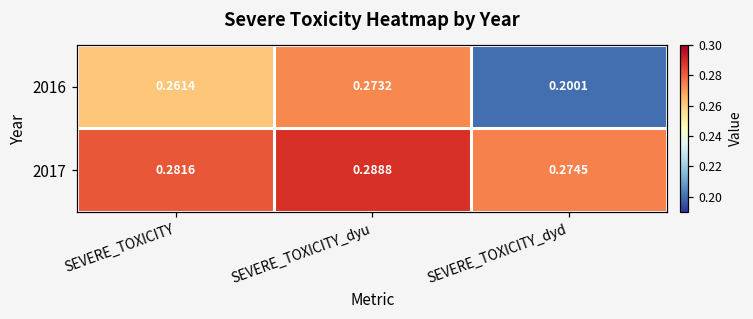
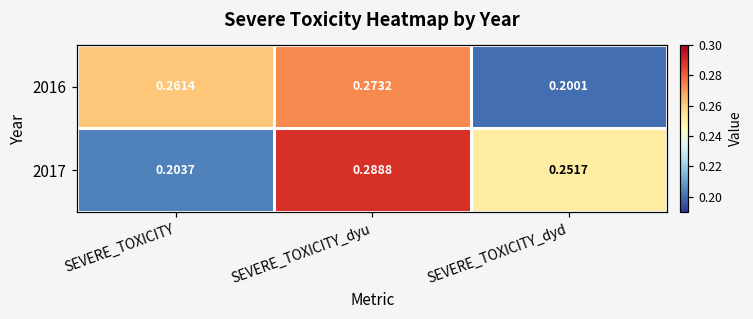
2017, SEVERE_TOXICITY: 0.2816 -> 0.2037
2017, SEVERE_TOXICITY_dyd: 0.2745 -> 0.2517
